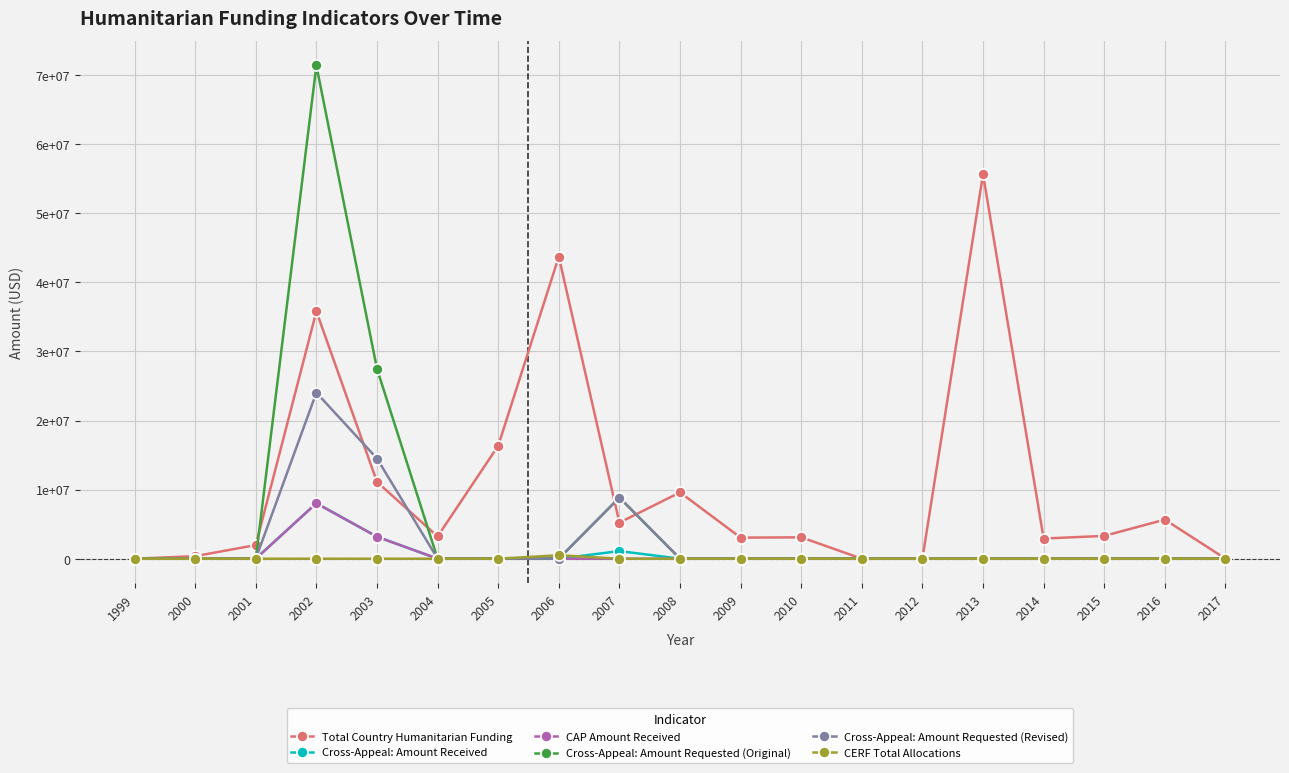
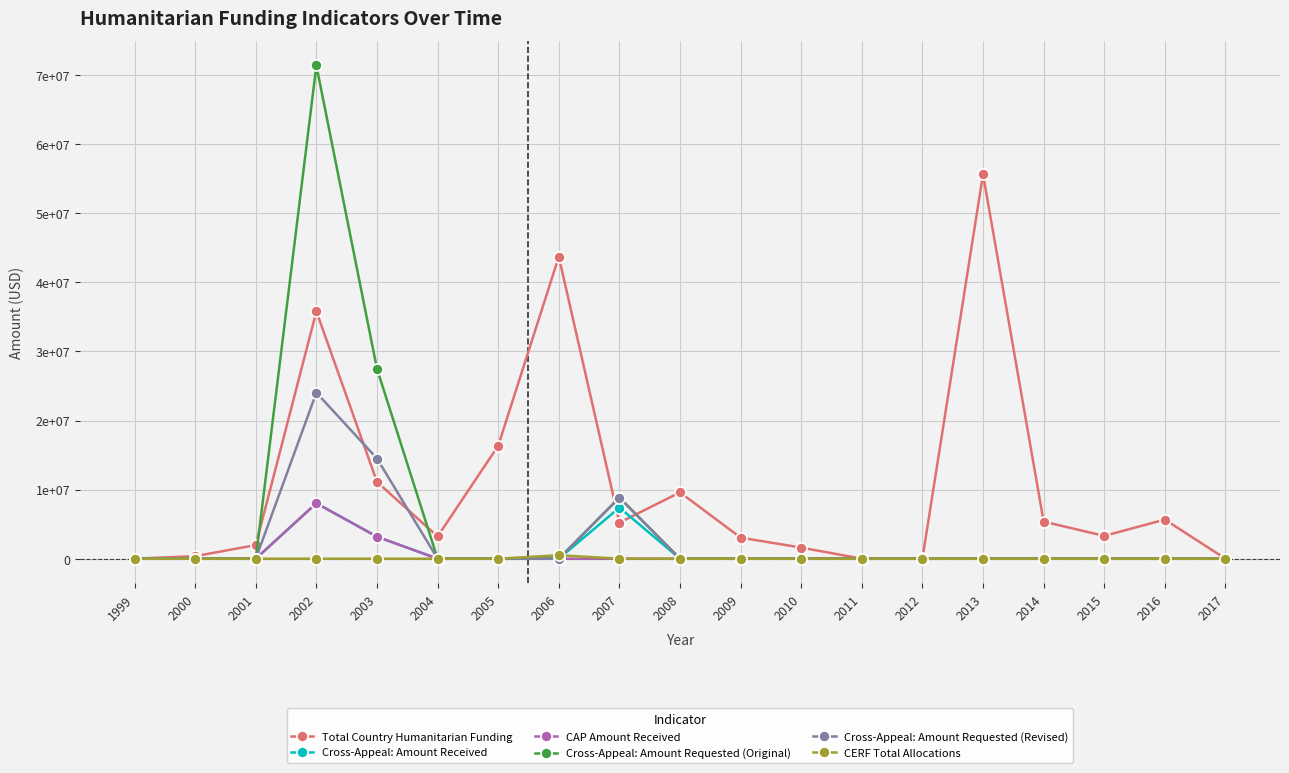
Cross-Appeal: Amount Received, 2007: 1000000 -> 7000000
Total Country Humanitarian Funding, 2010: 3000000 -> 2000000
Total Country Humanitarian Funding, 2014: 3000000 -> 5000000
